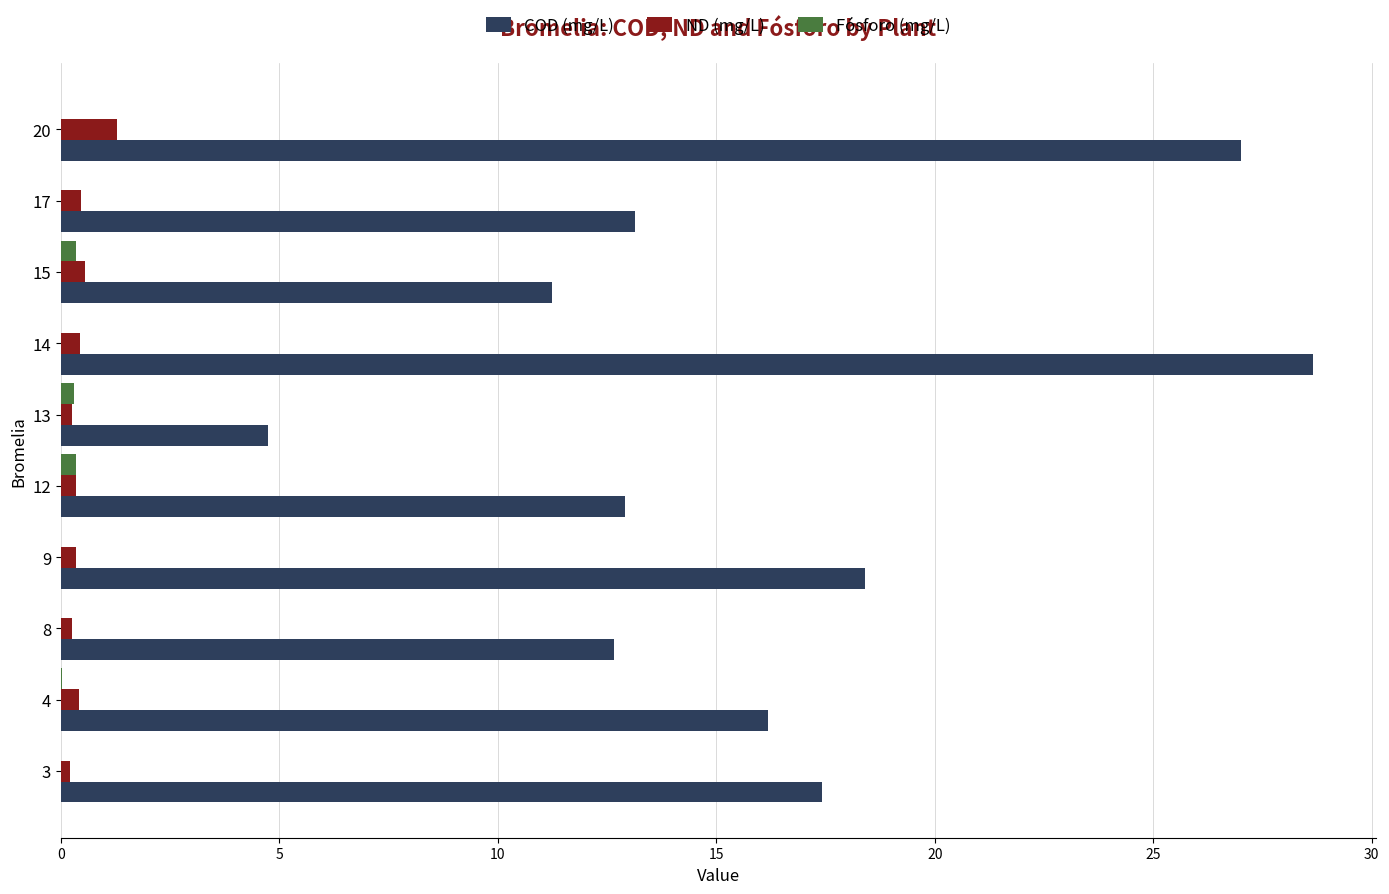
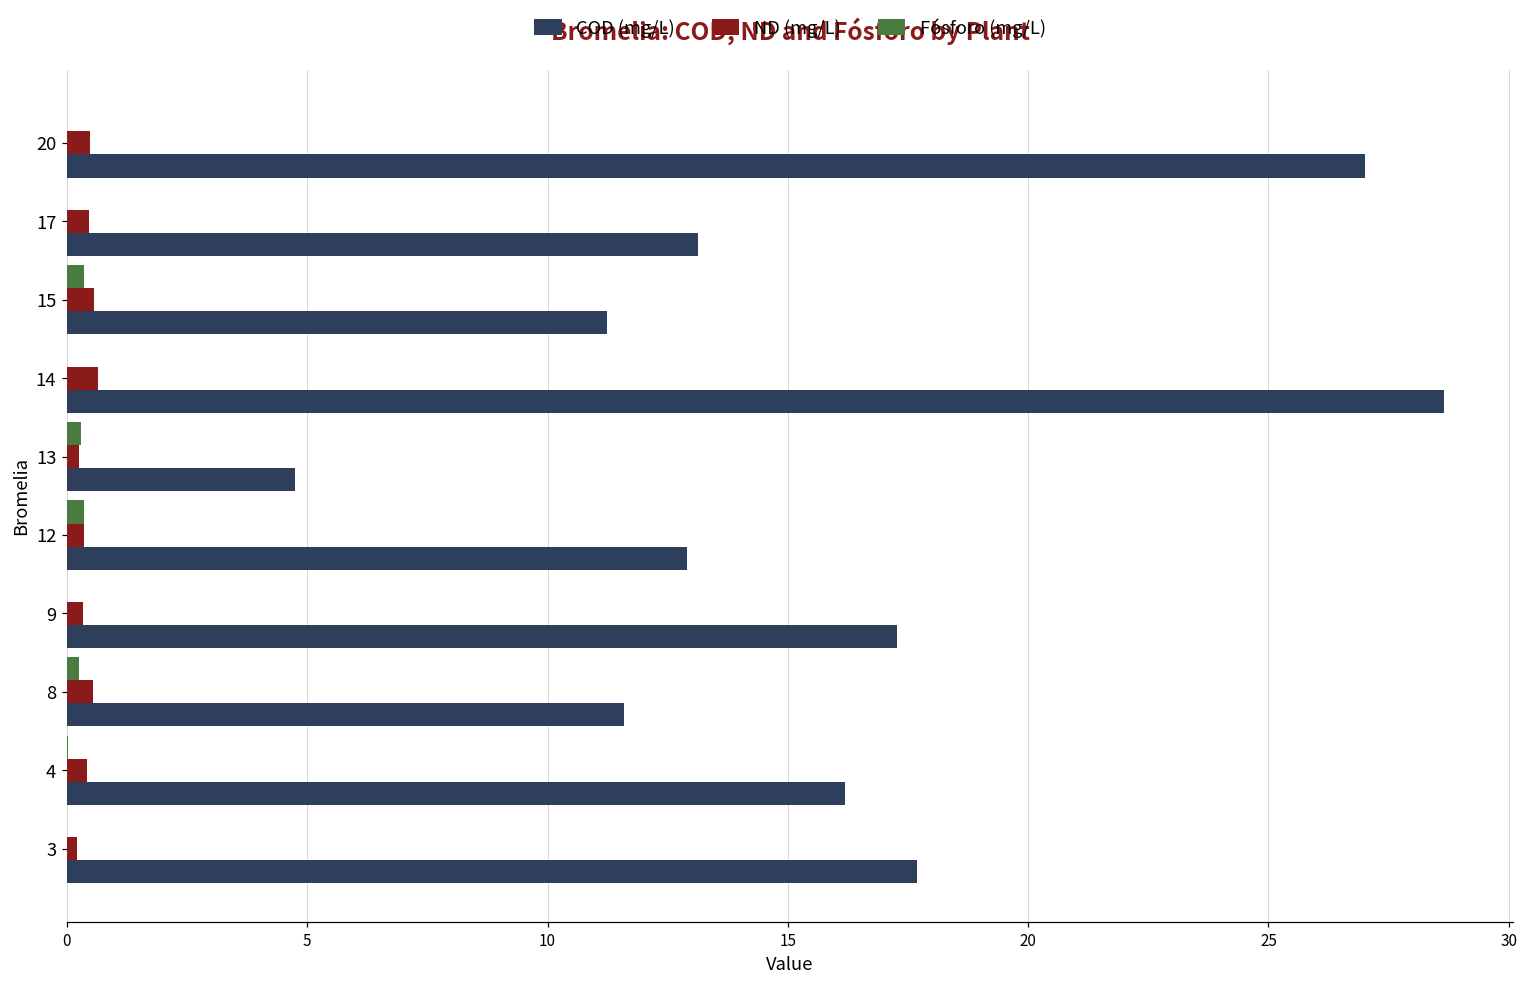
ND (mg/L), 20: 1.3 -> 0.5
ND (mg/L), 14: 0.4 -> 0.6
COD (mg/L), 9: 18.4 -> 17.3
Fósforo (mg/L), 8: 0.0 -> 0.2
ND (mg/L), 8: 0.3 -> 0.5
COD (mg/L), 8: 12.7 -> 11.6
COD (mg/L), 3: 17.4 -> 17.7
